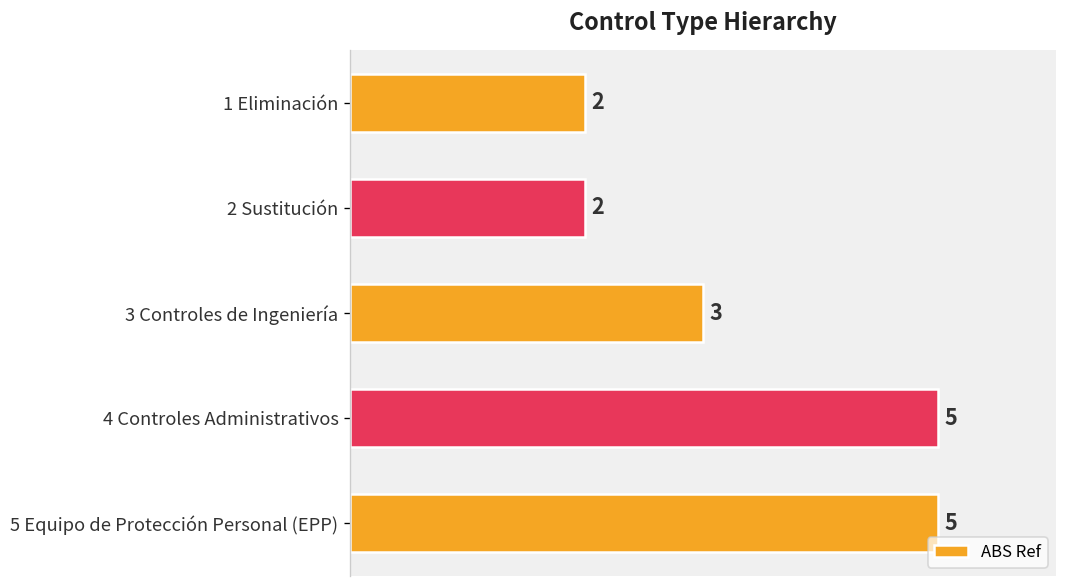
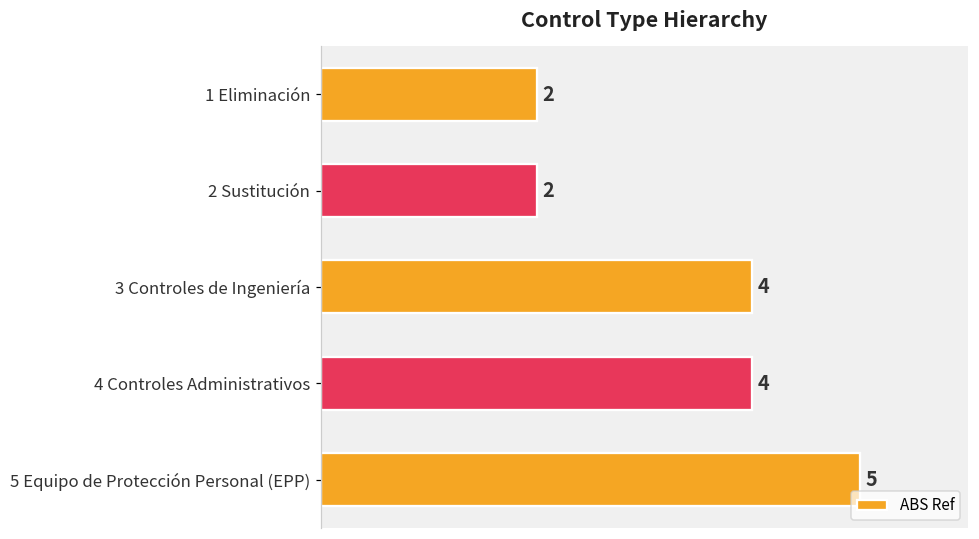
3 Controles de Ingeniería: 3 -> 4
4 Controles Administrativos: 5 -> 4
